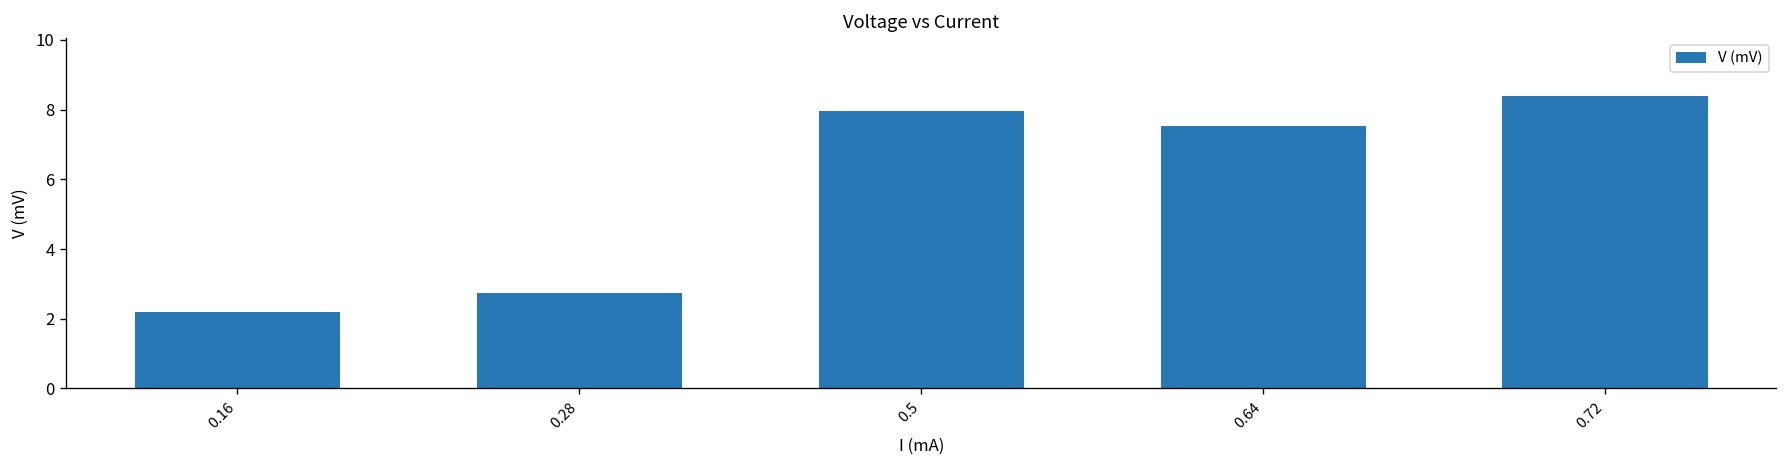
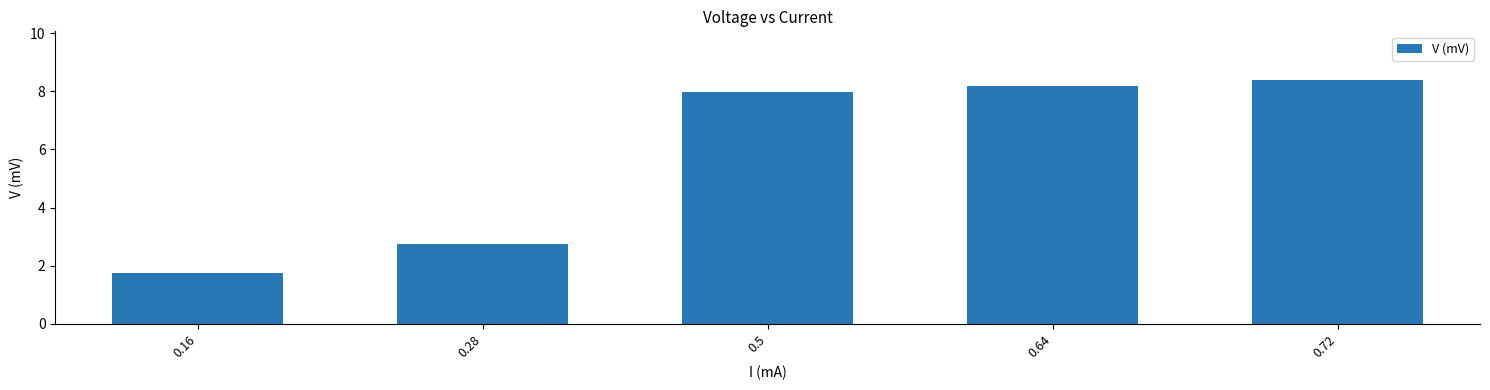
0.16: 2.2 -> 1.8
0.64: 7.5 -> 8.2
